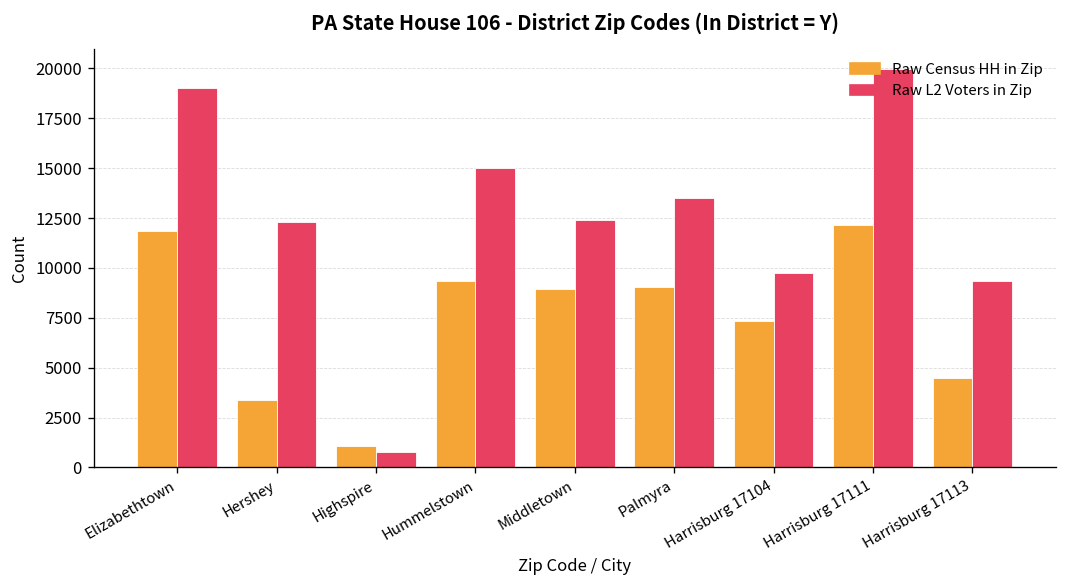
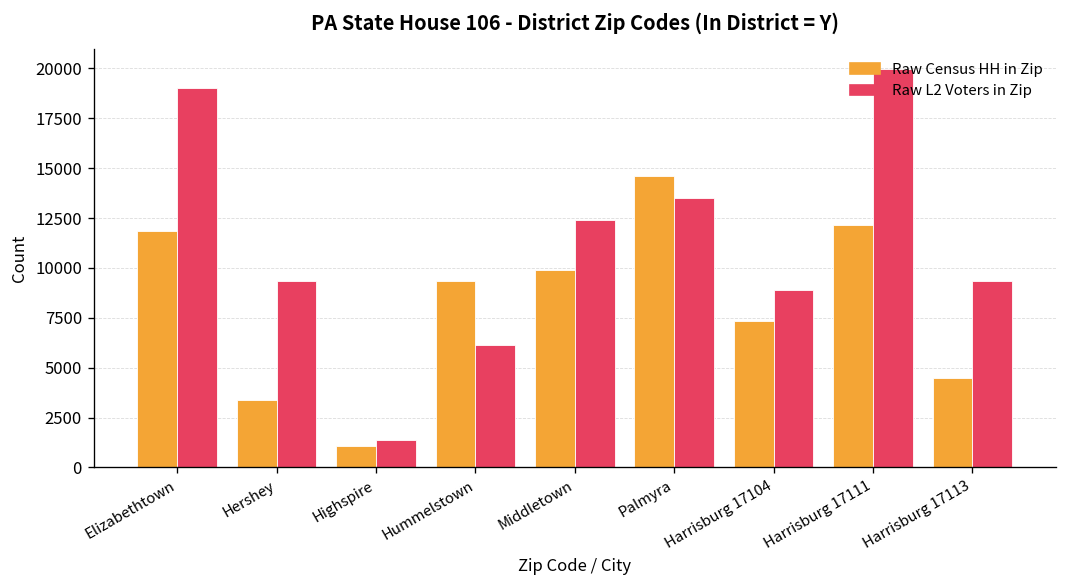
Raw L2 Voters in Zip, Hershey: 12300 -> 9300
Raw L2 Voters in Zip, Highspire: 800 -> 1400
Raw L2 Voters in Zip, Hummelstown: 15000 -> 6100
Raw Census HH in Zip, Middletown: 8900 -> 9900
Raw Census HH in Zip, Palmyra: 9000 -> 14600
Raw L2 Voters in Zip, Harrisburg 17104: 9700 -> 8900
